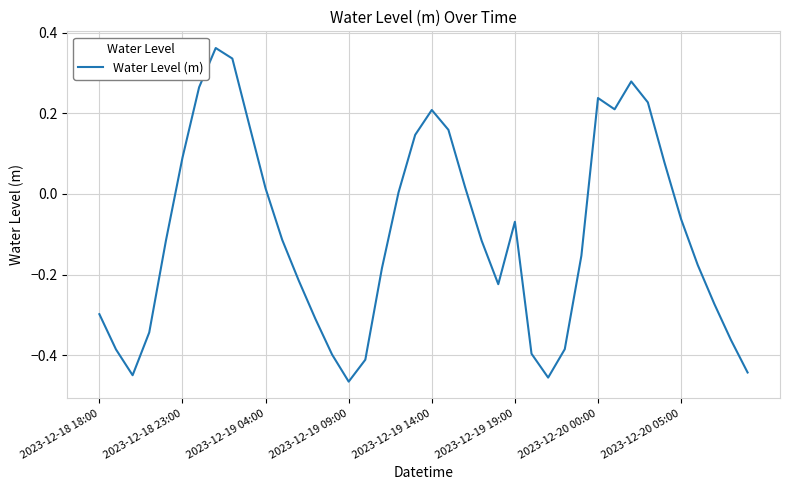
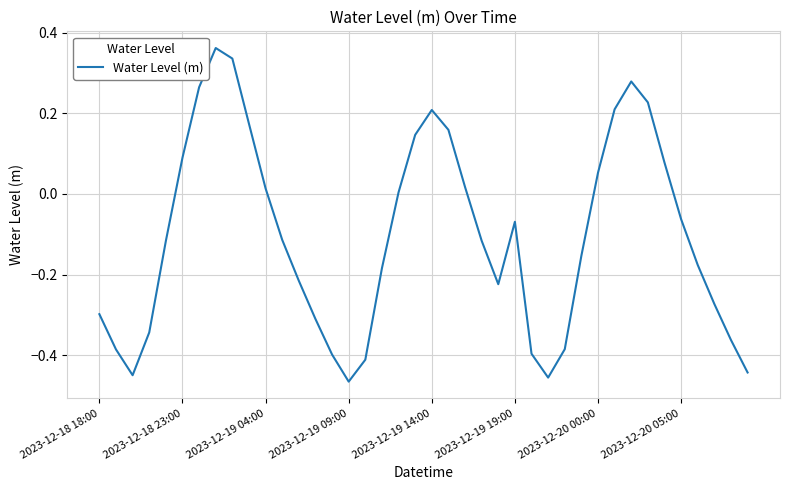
2023-12-20 00:00: 0.24 -> 0.05
